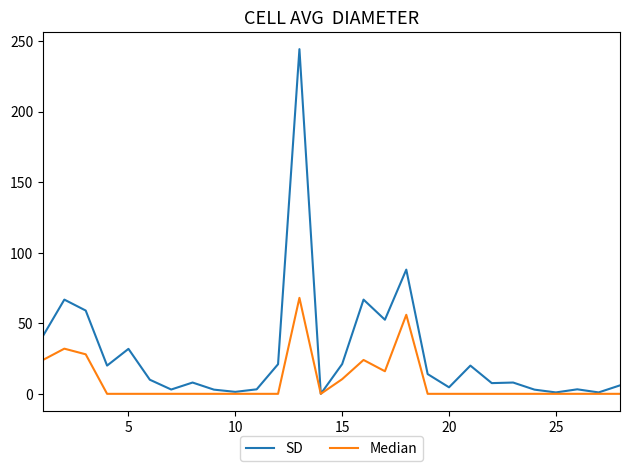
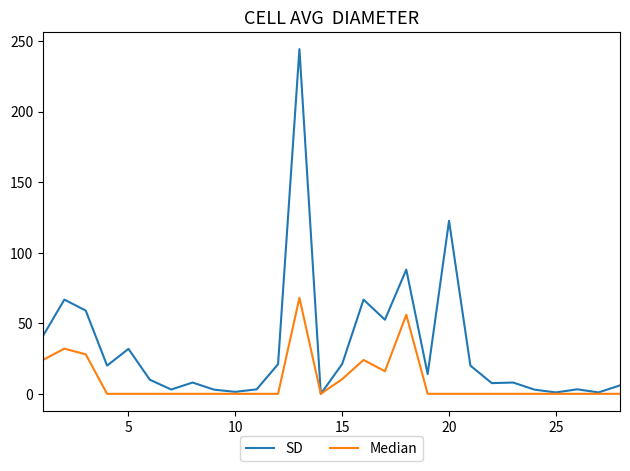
SD, 20: 5 -> 123
